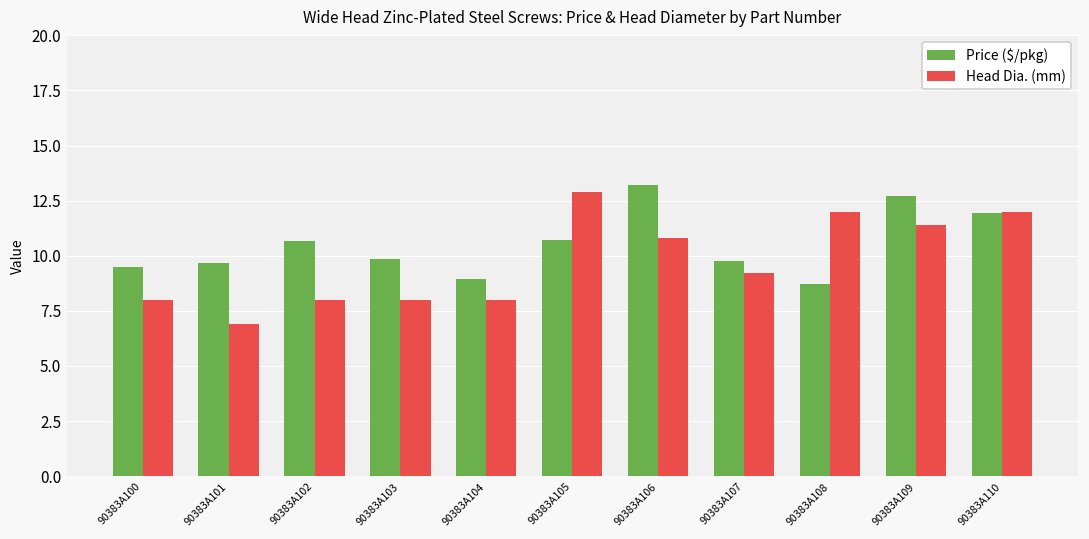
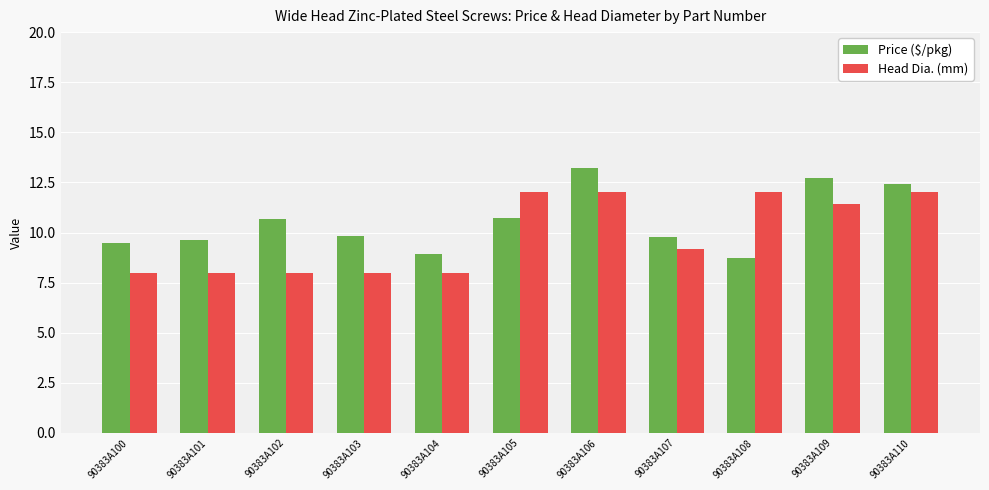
Head Dia. (mm), 90383A101: 6.9 -> 8.0
Head Dia. (mm), 90383A105: 12.9 -> 12.0
Head Dia. (mm), 90383A106: 10.8 -> 12.0
Price ($/pkg), 90383A110: 11.9 -> 12.4
